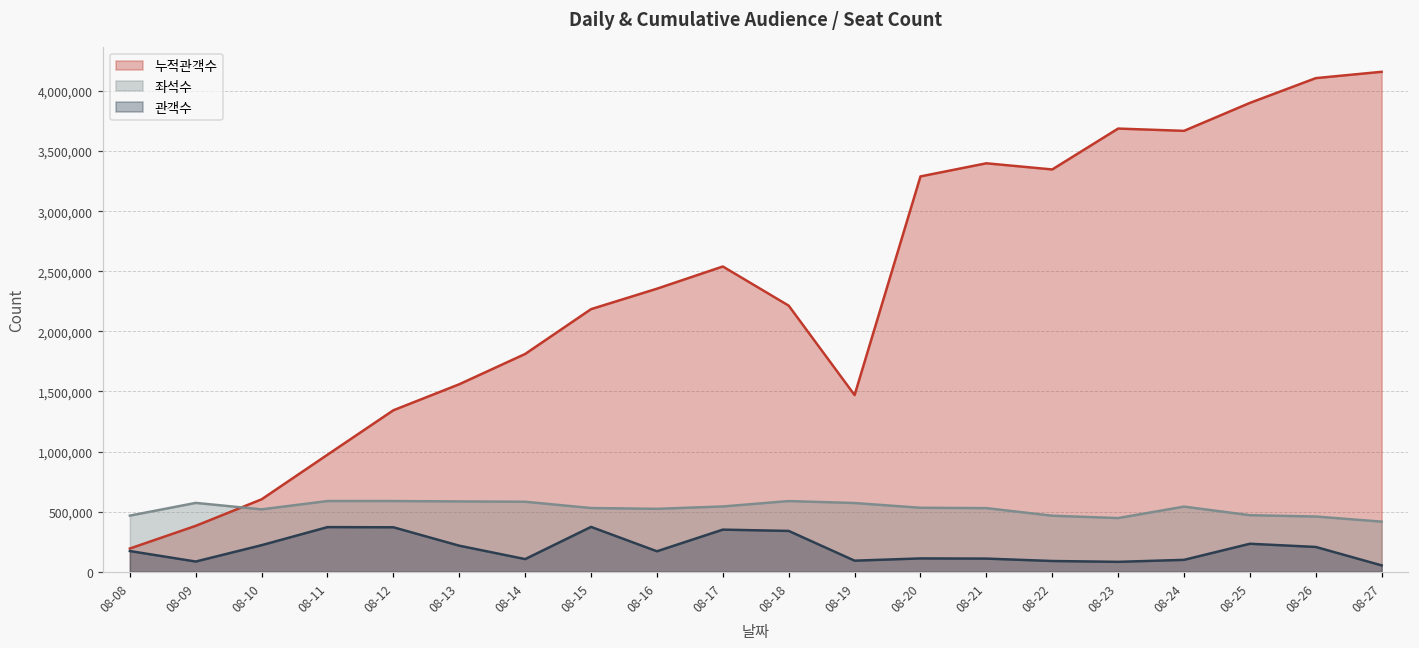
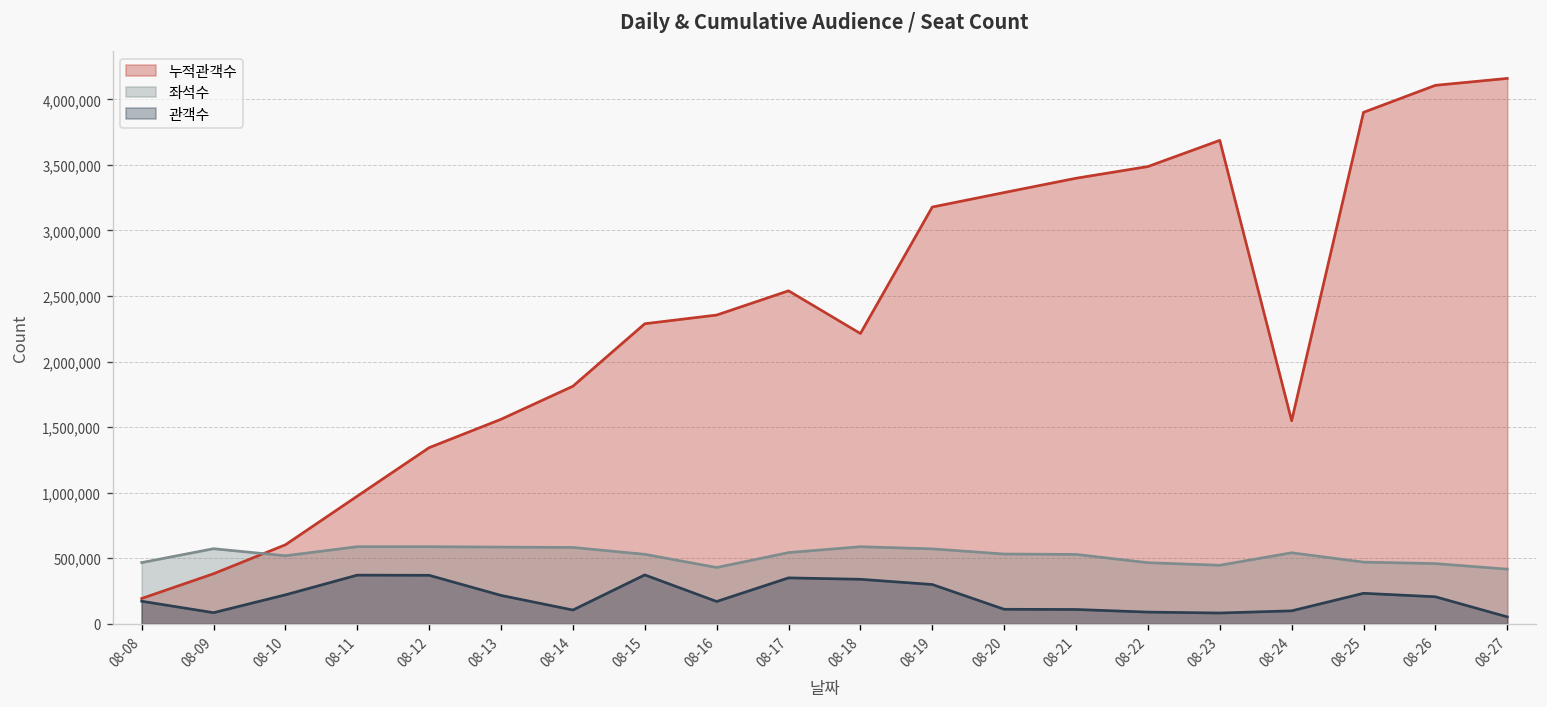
누적관객수, 08-15: 2,180,000 -> 2,290,000
좌석수, 08-16: 520,000 -> 430,000
누적관객수, 08-19: 1,470,000 -> 3,180,000
관객수, 08-19: 90,000 -> 300,000
누적관객수, 08-22: 3,350,000 -> 3,490,000
누적관객수, 08-24: 3,670,000 -> 1,550,000
